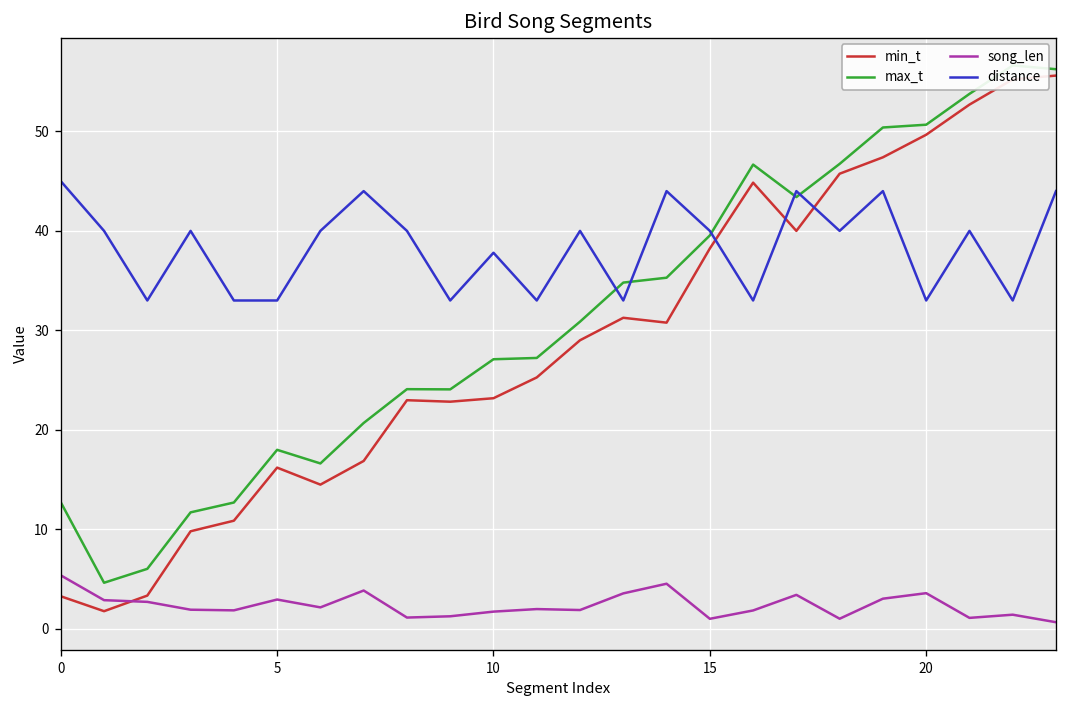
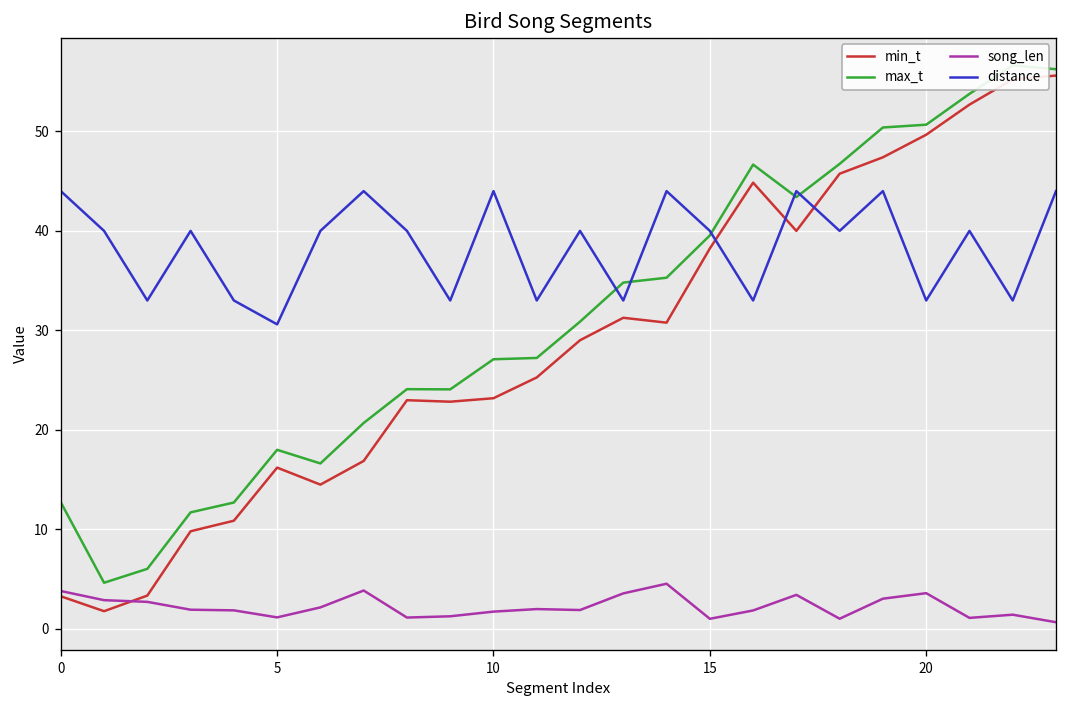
song_len, 0: 5 -> 4
distance, 0: 45 -> 44
song_len, 5: 3 -> 1
distance, 5: 33 -> 31
distance, 10: 38 -> 44
